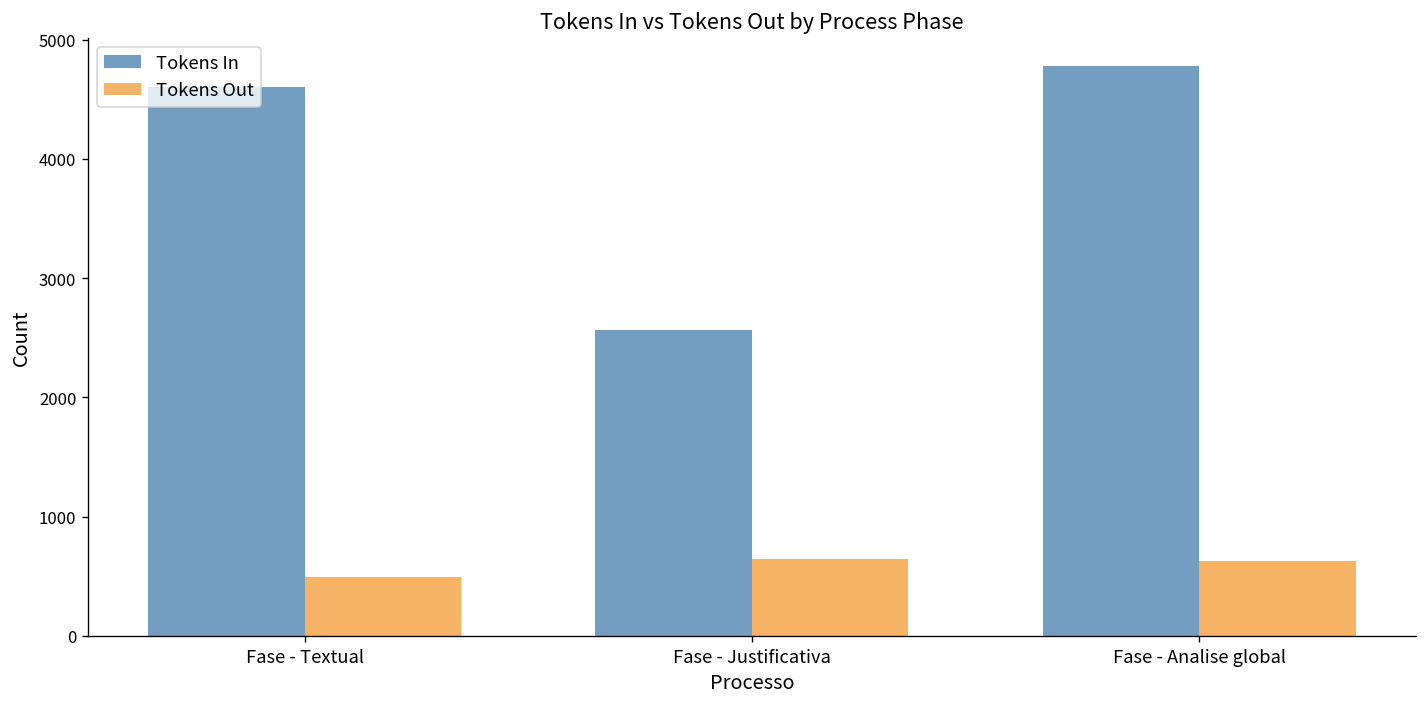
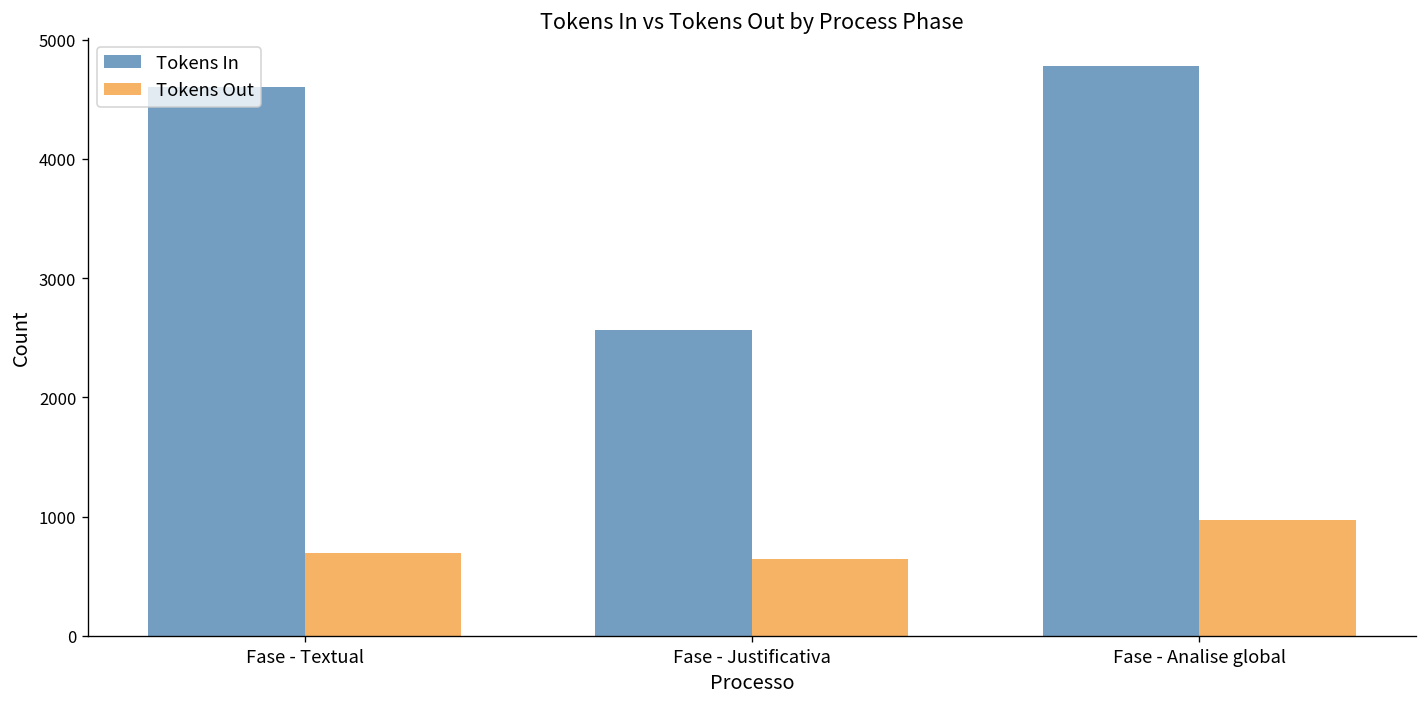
Tokens Out, Fase - Textual: 500 -> 700
Tokens Out, Fase - Analise global: 600 -> 1000
